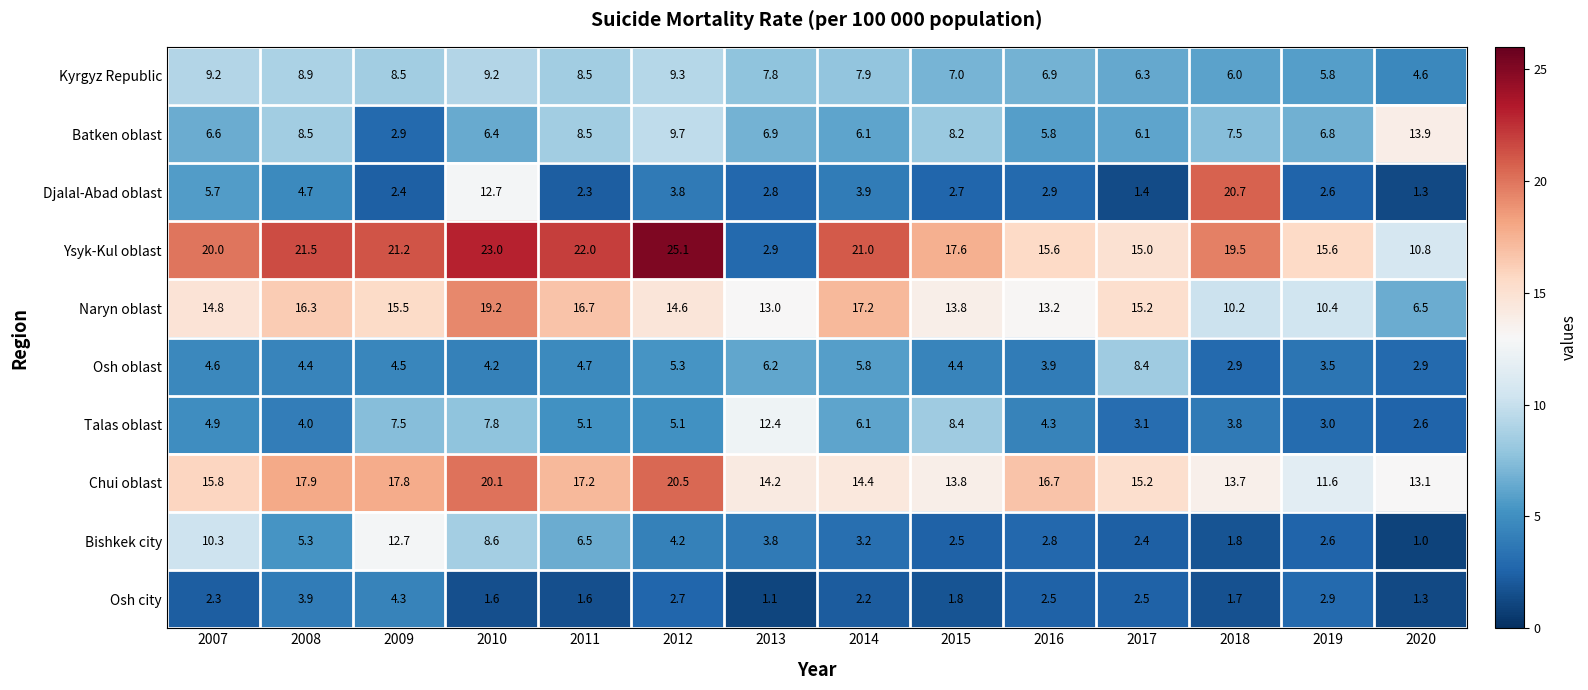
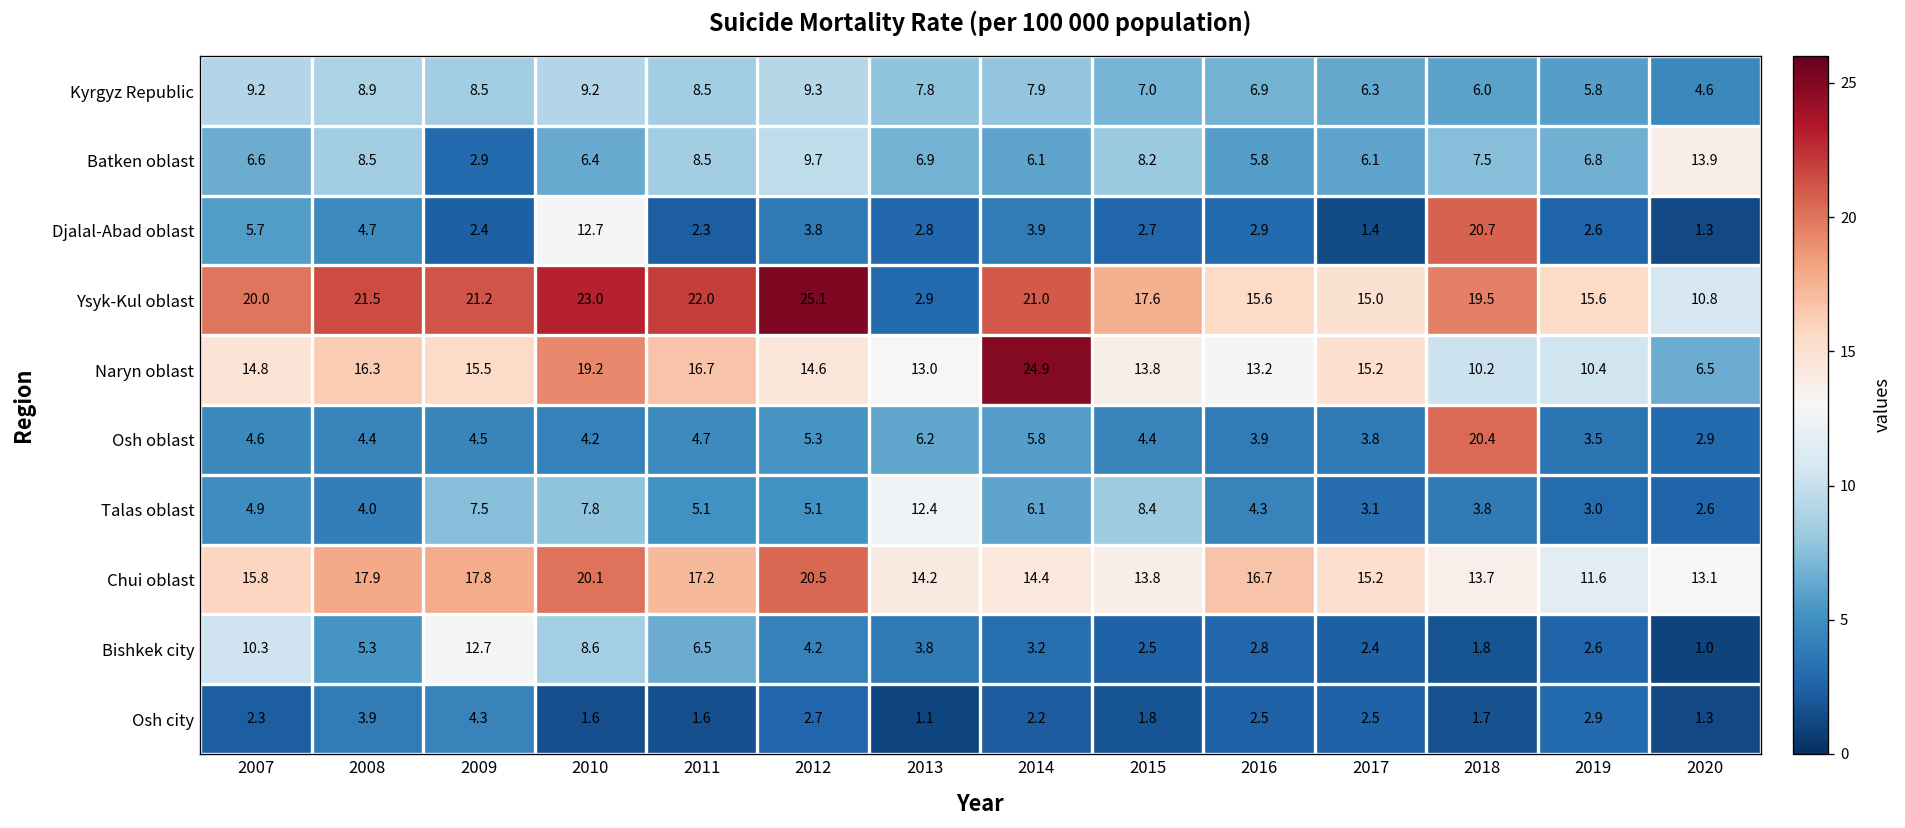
Naryn oblast, 2014: 17.2 -> 24.9
Osh oblast, 2017: 8.4 -> 3.8
Osh oblast, 2018: 2.9 -> 20.4
